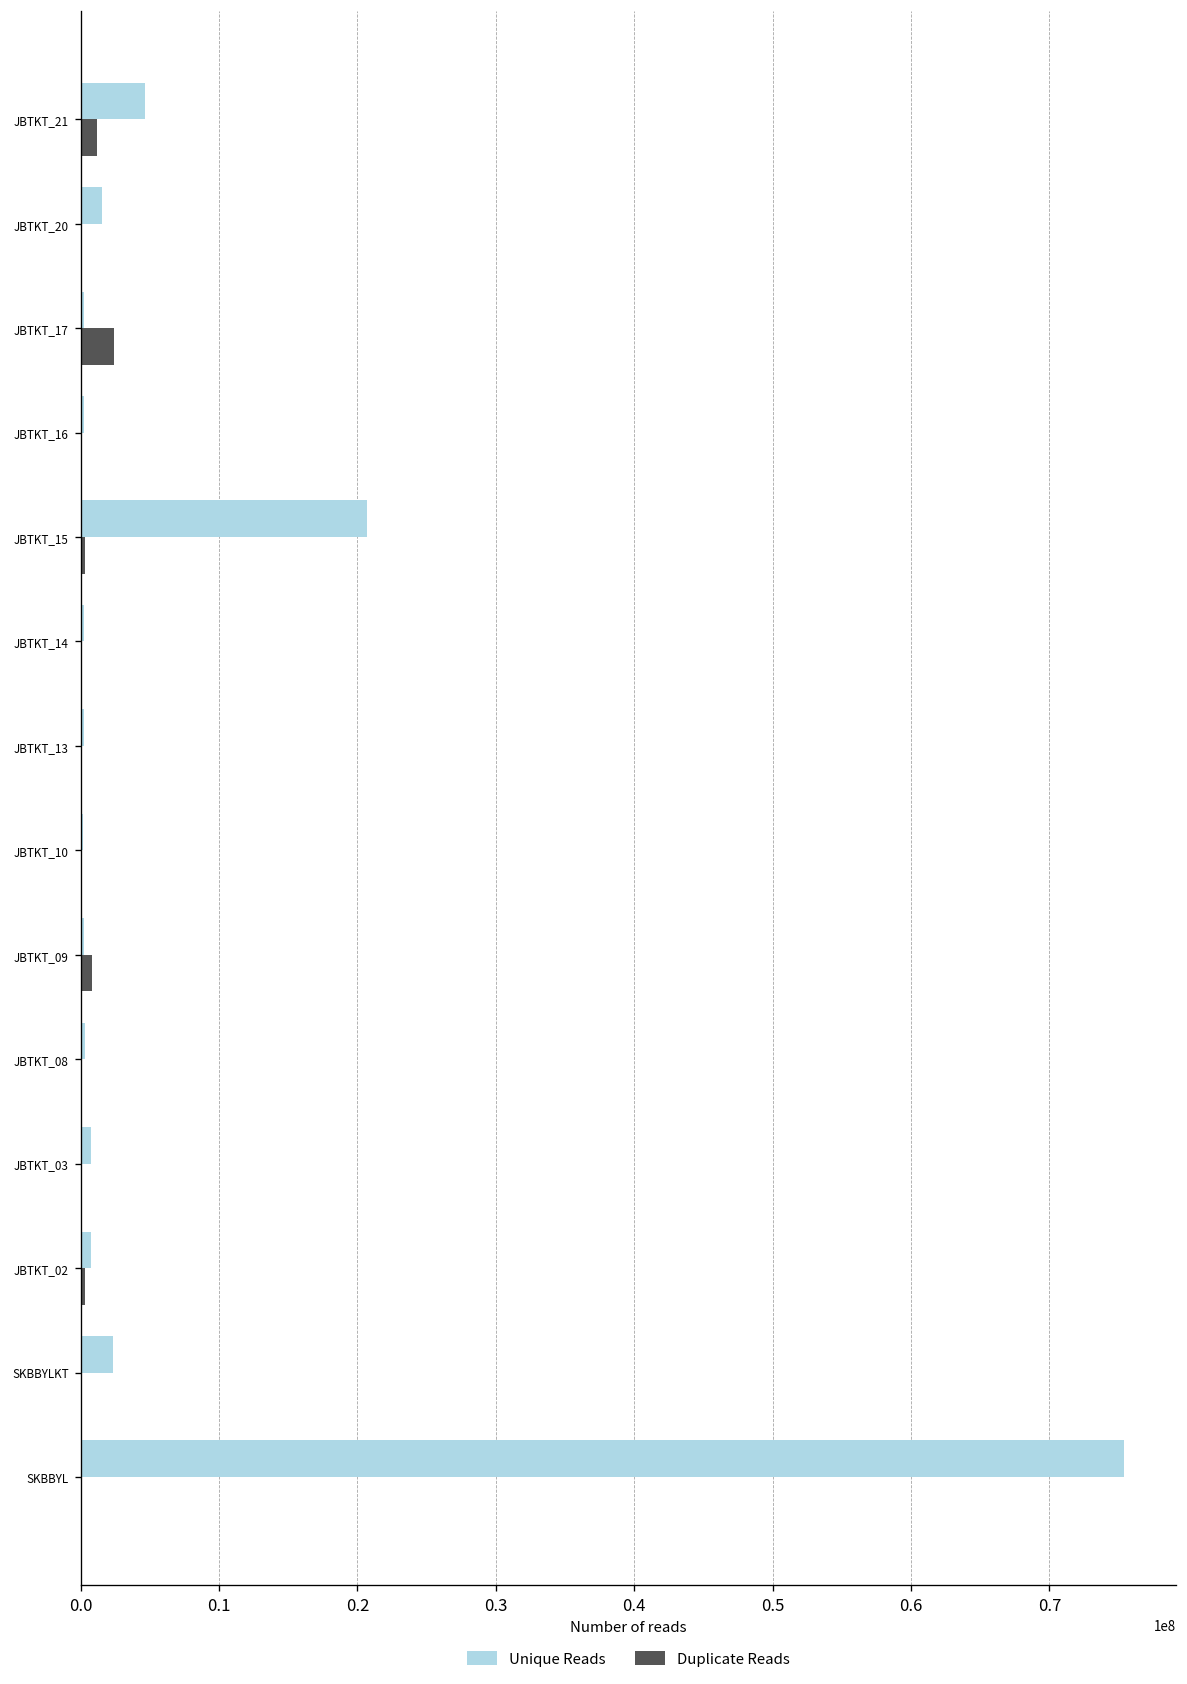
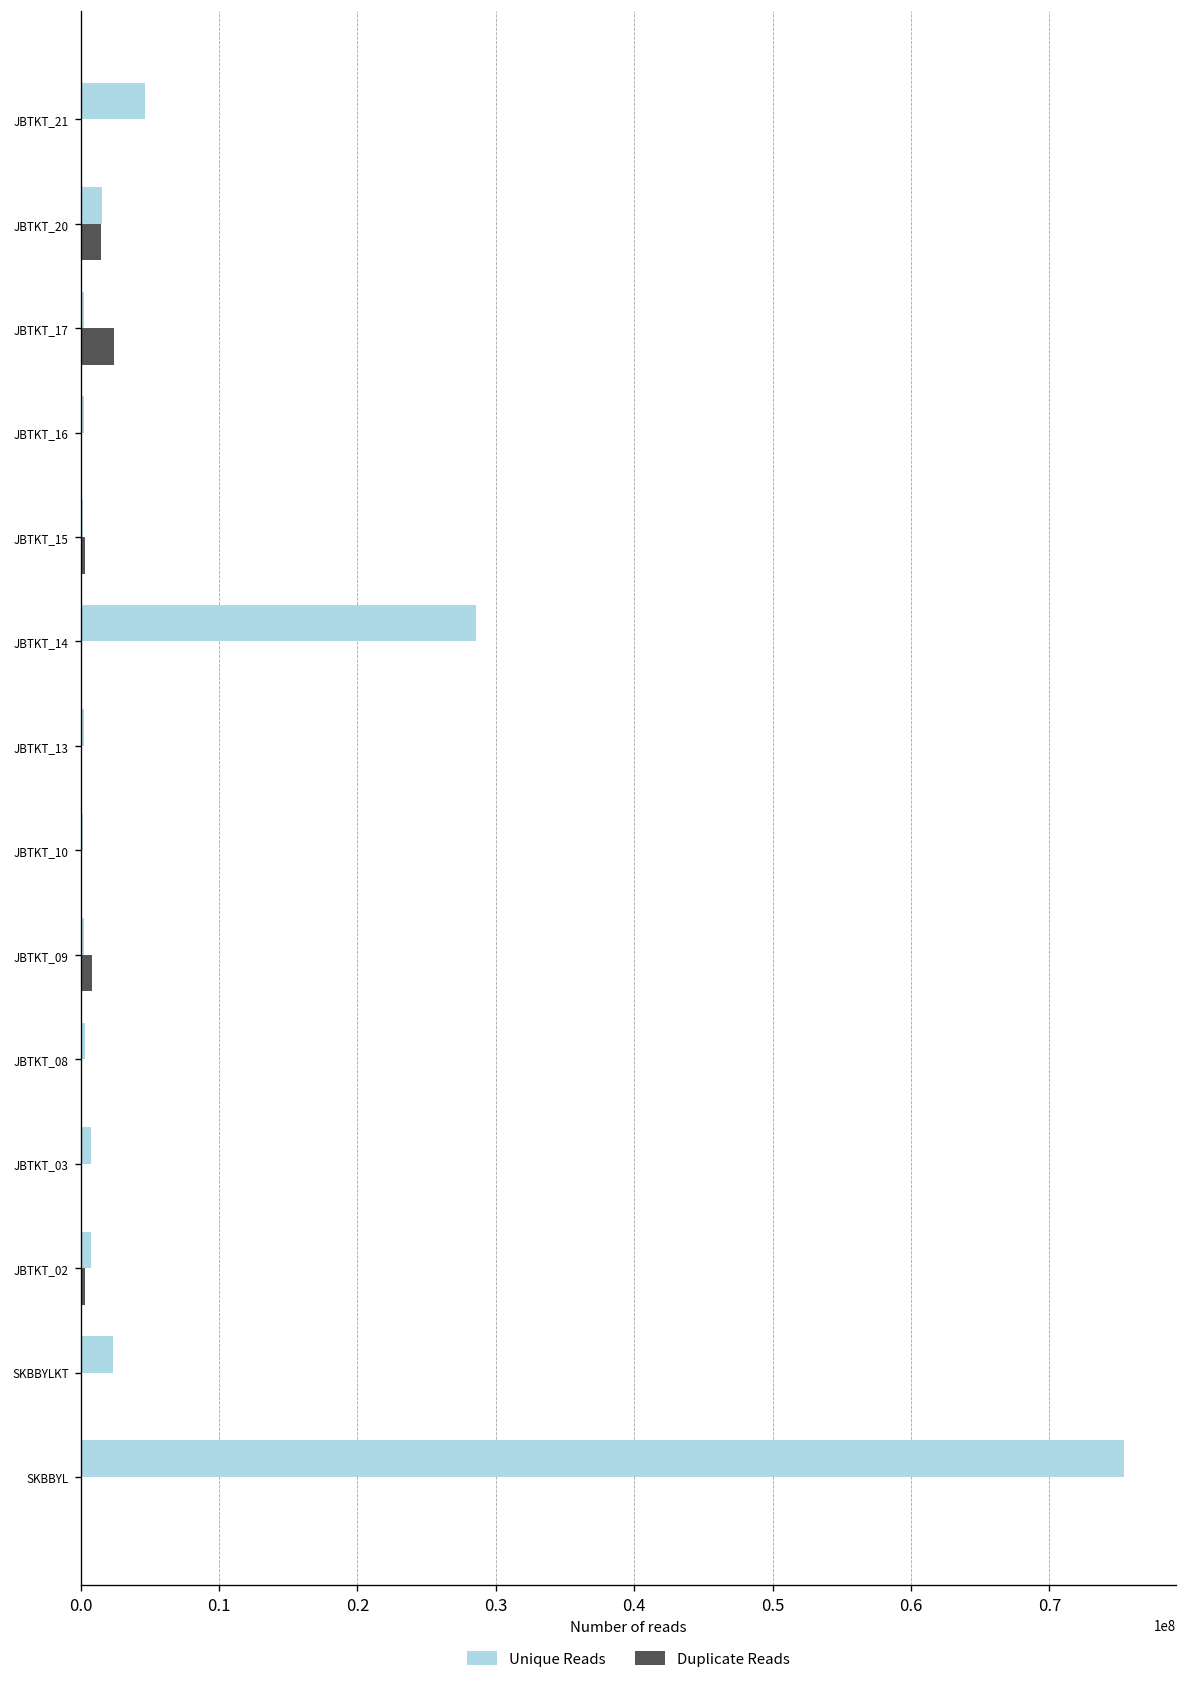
Duplicate Reads, JBTKT_21: 1200000 -> 100000
Duplicate Reads, JBTKT_20: 0 -> 1500000
Unique Reads, JBTKT_15: 20700000 -> 100000
Unique Reads, JBTKT_14: 300000 -> 28500000
